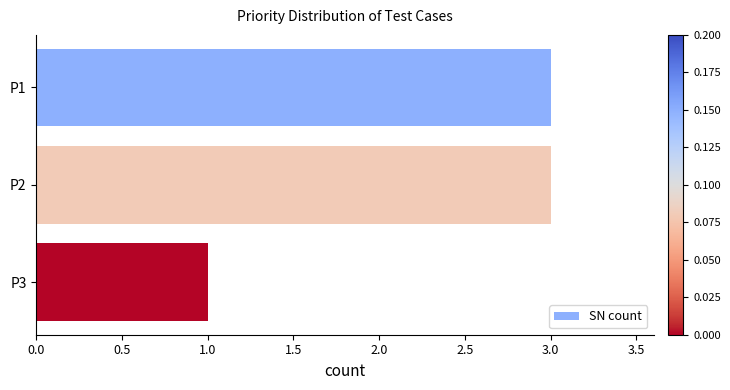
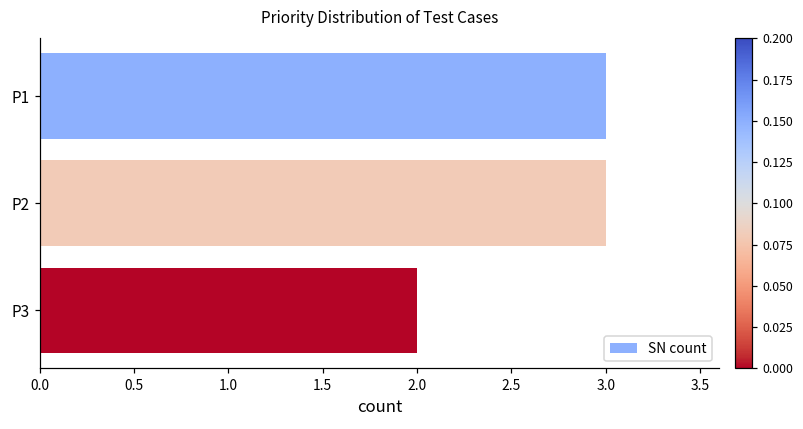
P3: 1 -> 2
